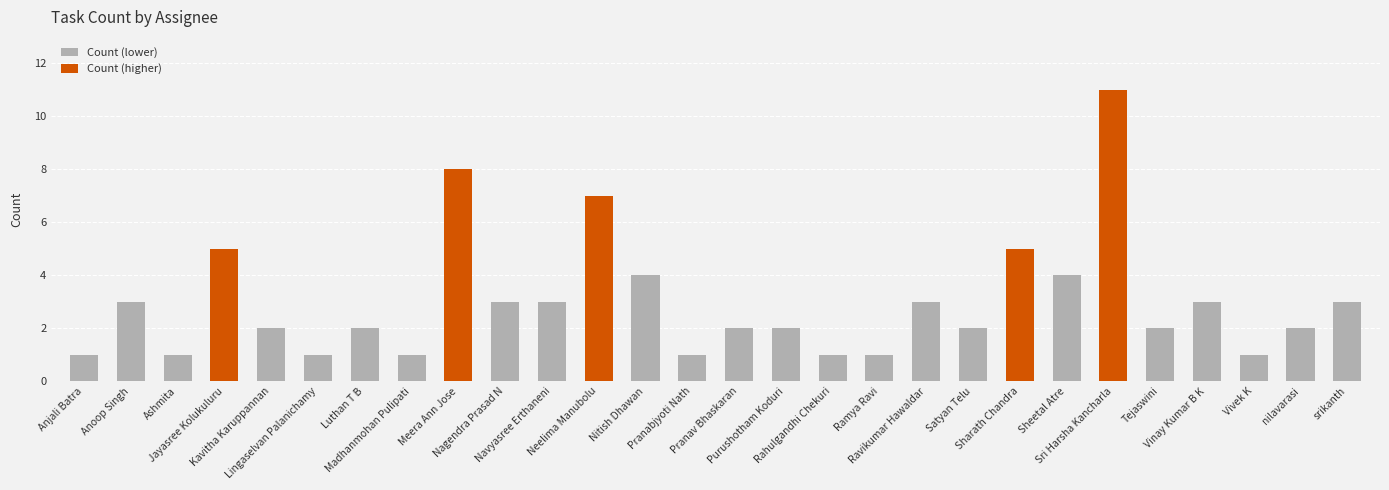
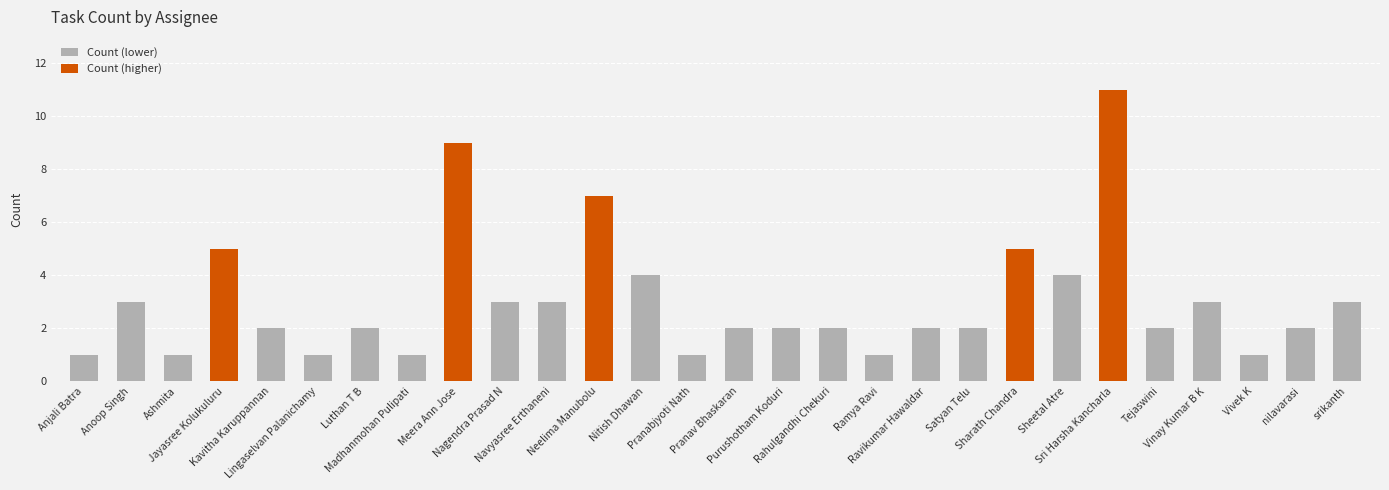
Count (higher), Meera Ann Jose: 8 -> 9
Count (lower), Rahulgandhi Chekuri: 1 -> 2
Count (lower), Ravikumar Hawaldar: 3 -> 2
